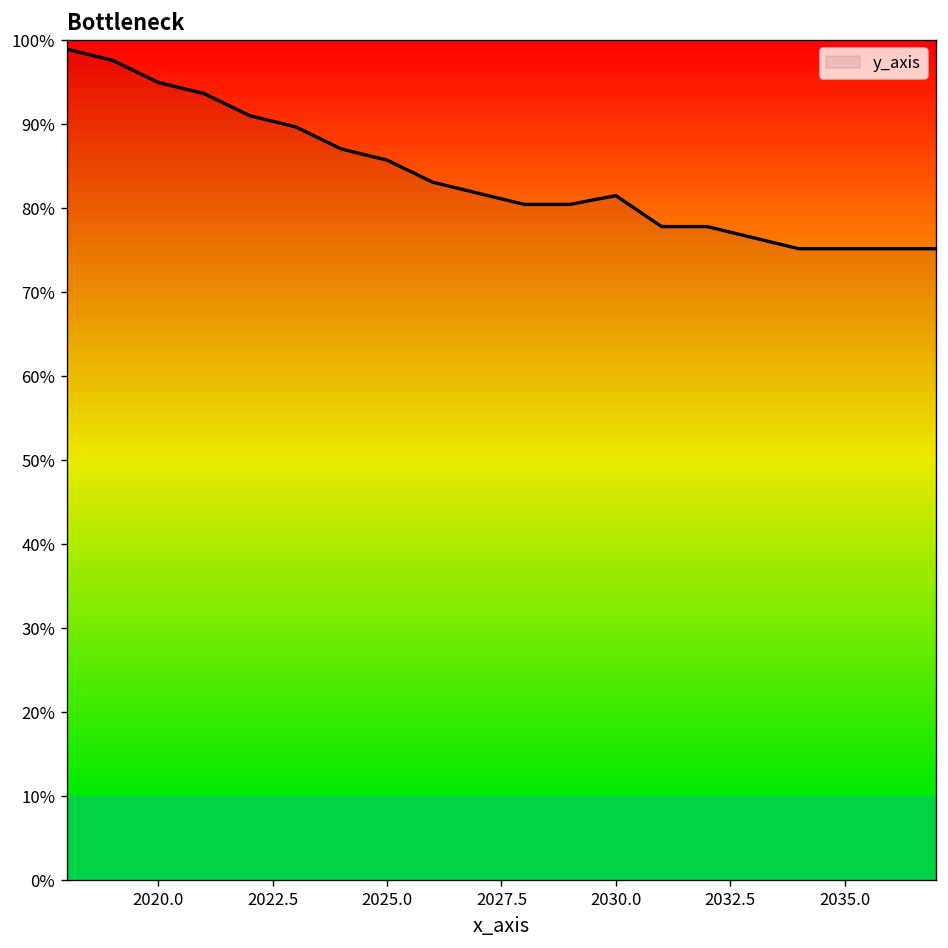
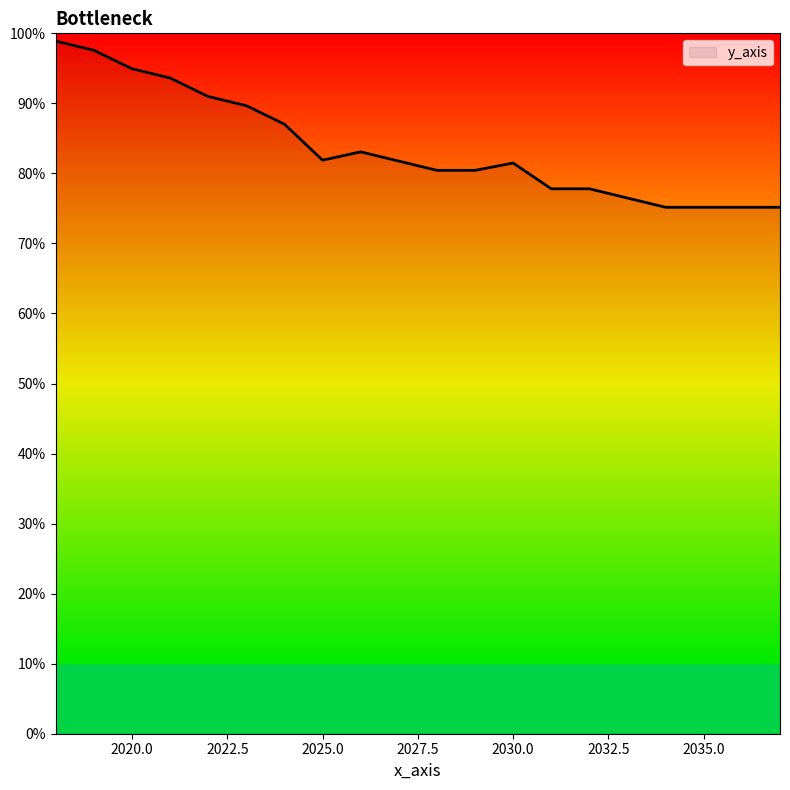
2025.0: 86% -> 82%
